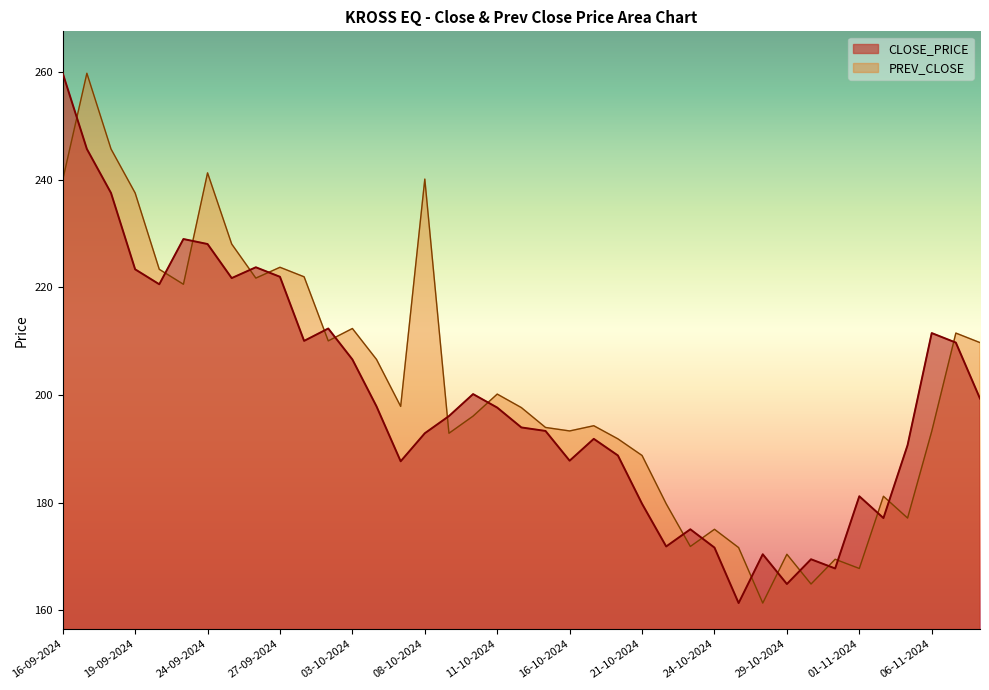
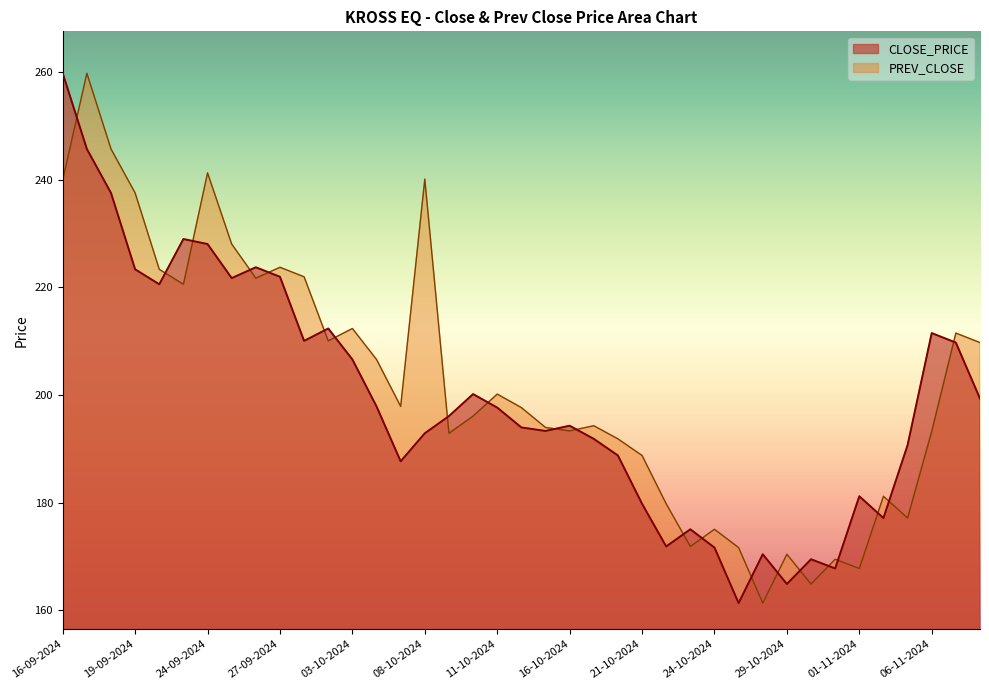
CLOSE_PRICE, 16-10-2024: 188 -> 194
